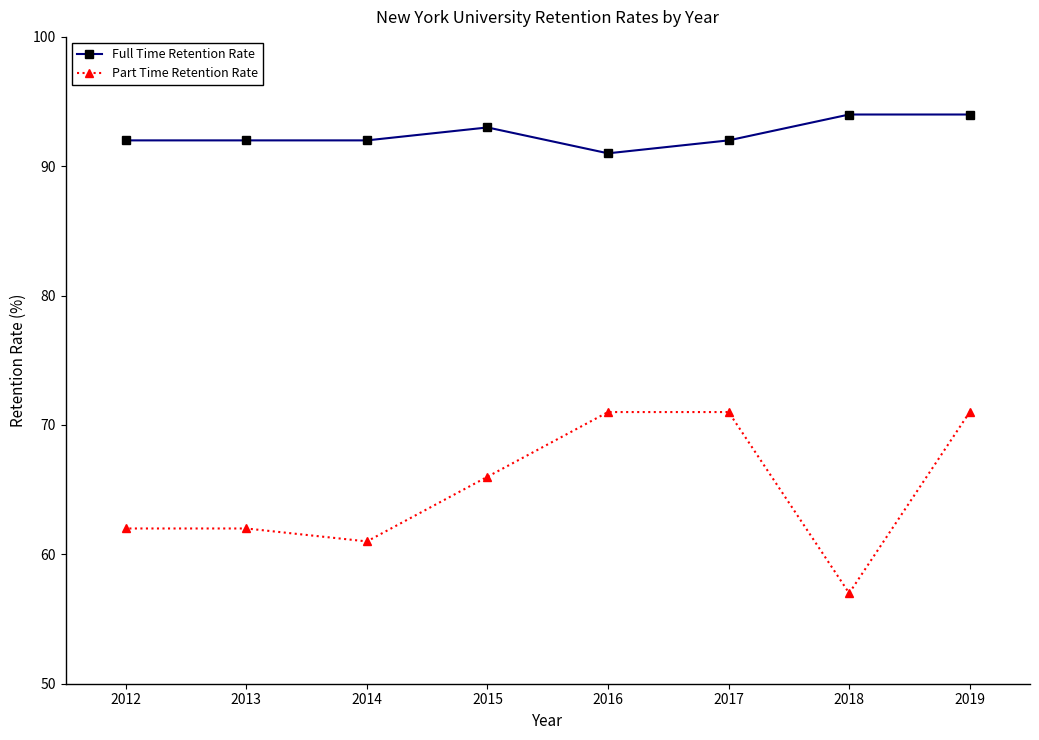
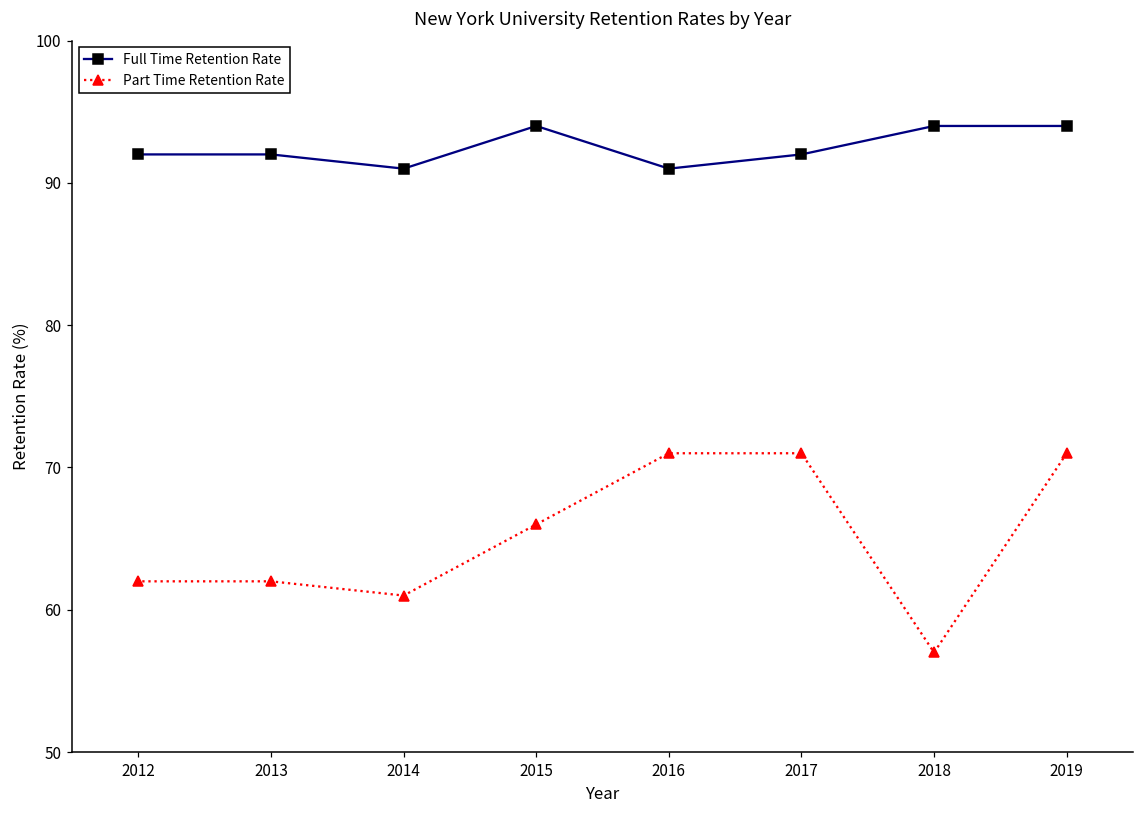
Full Time Retention Rate, 2014: 92 -> 91
Full Time Retention Rate, 2015: 93 -> 94
